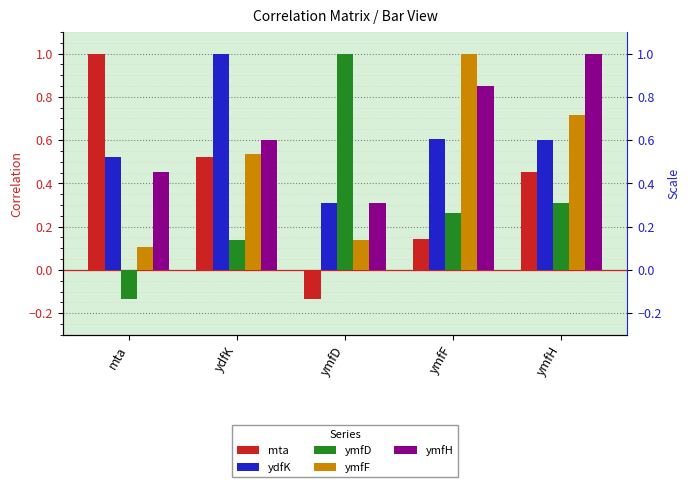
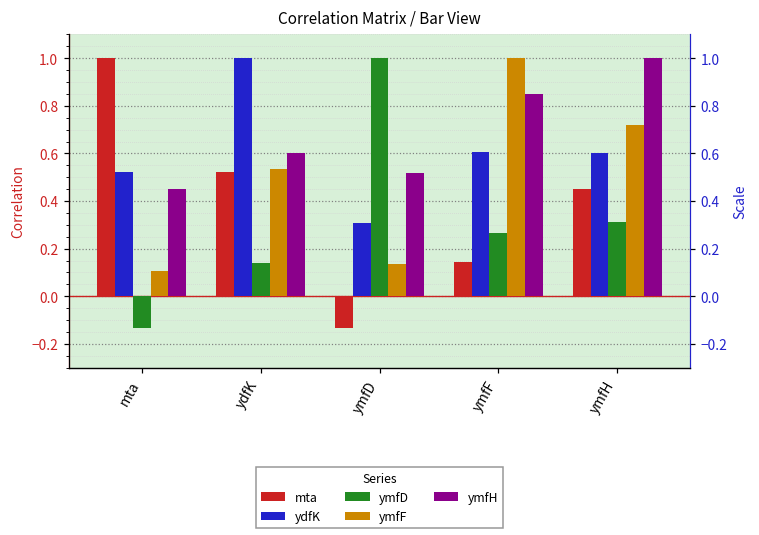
ymfH, ymfD: 0.31 -> 0.52
